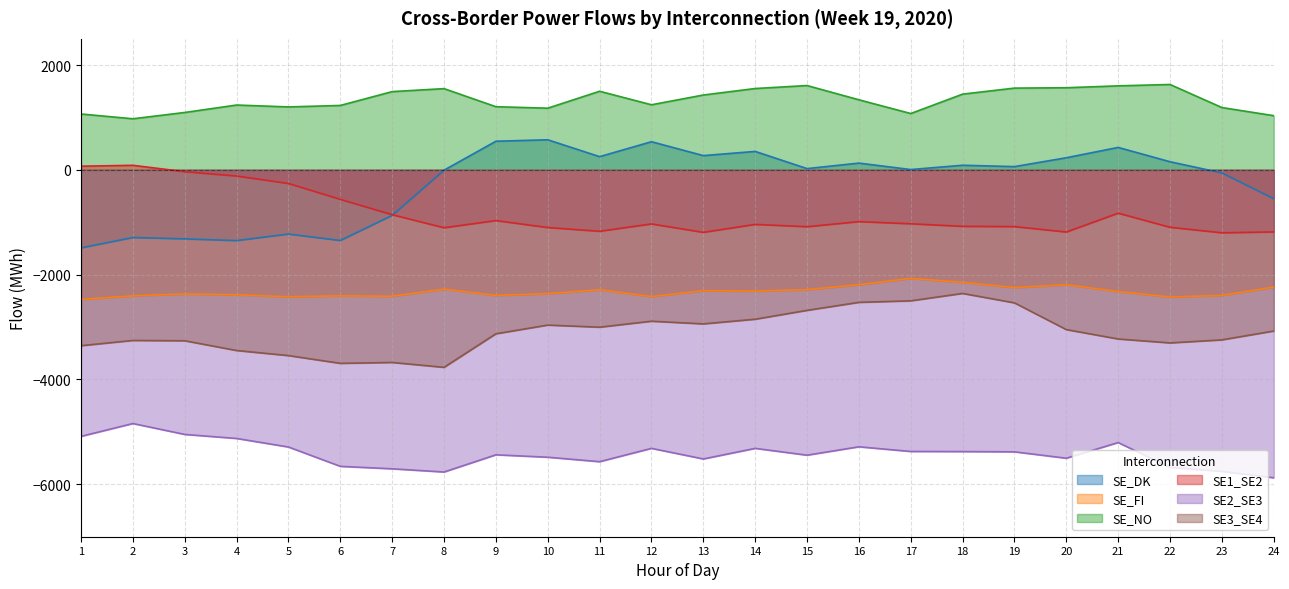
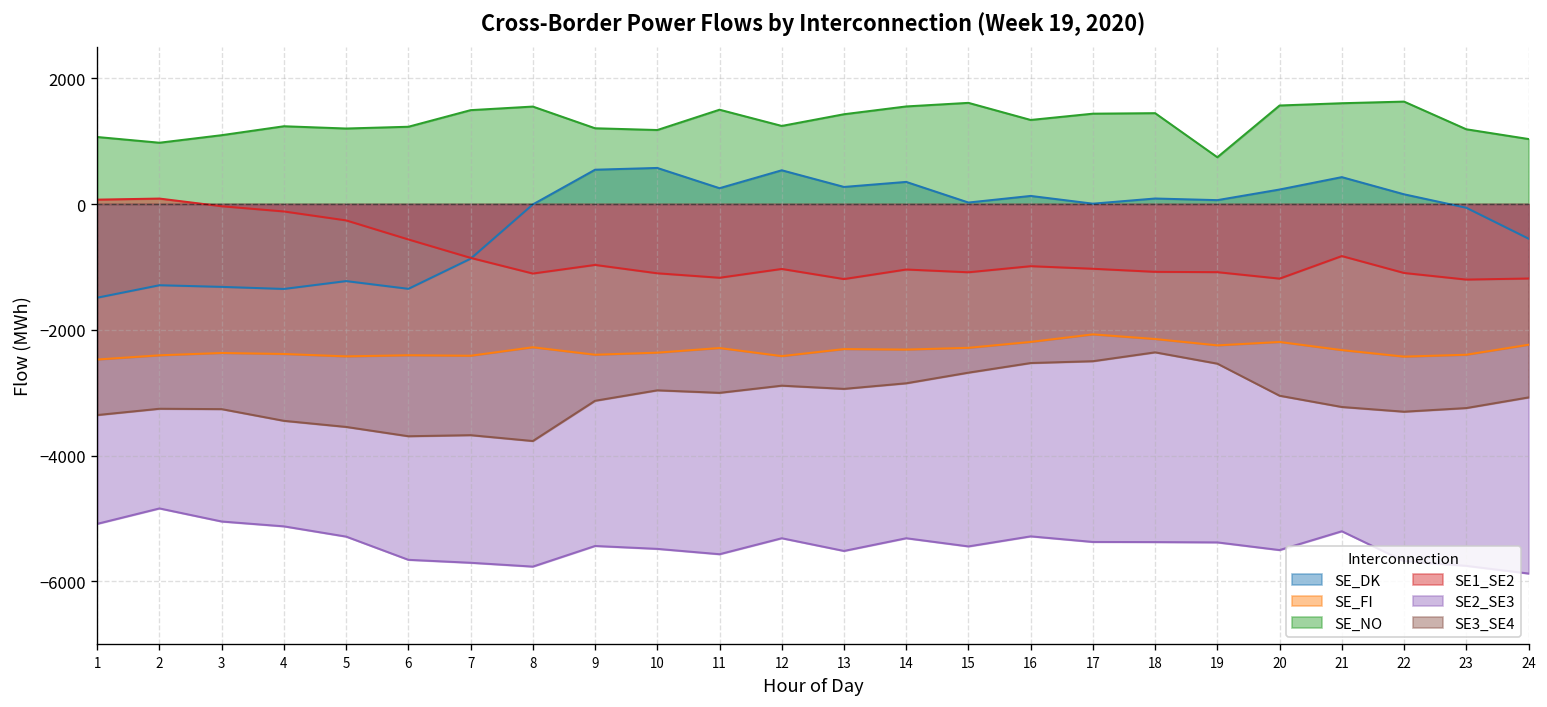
SE_NO, 17: 1100 -> 1400
SE_NO, 19: 1600 -> 700
